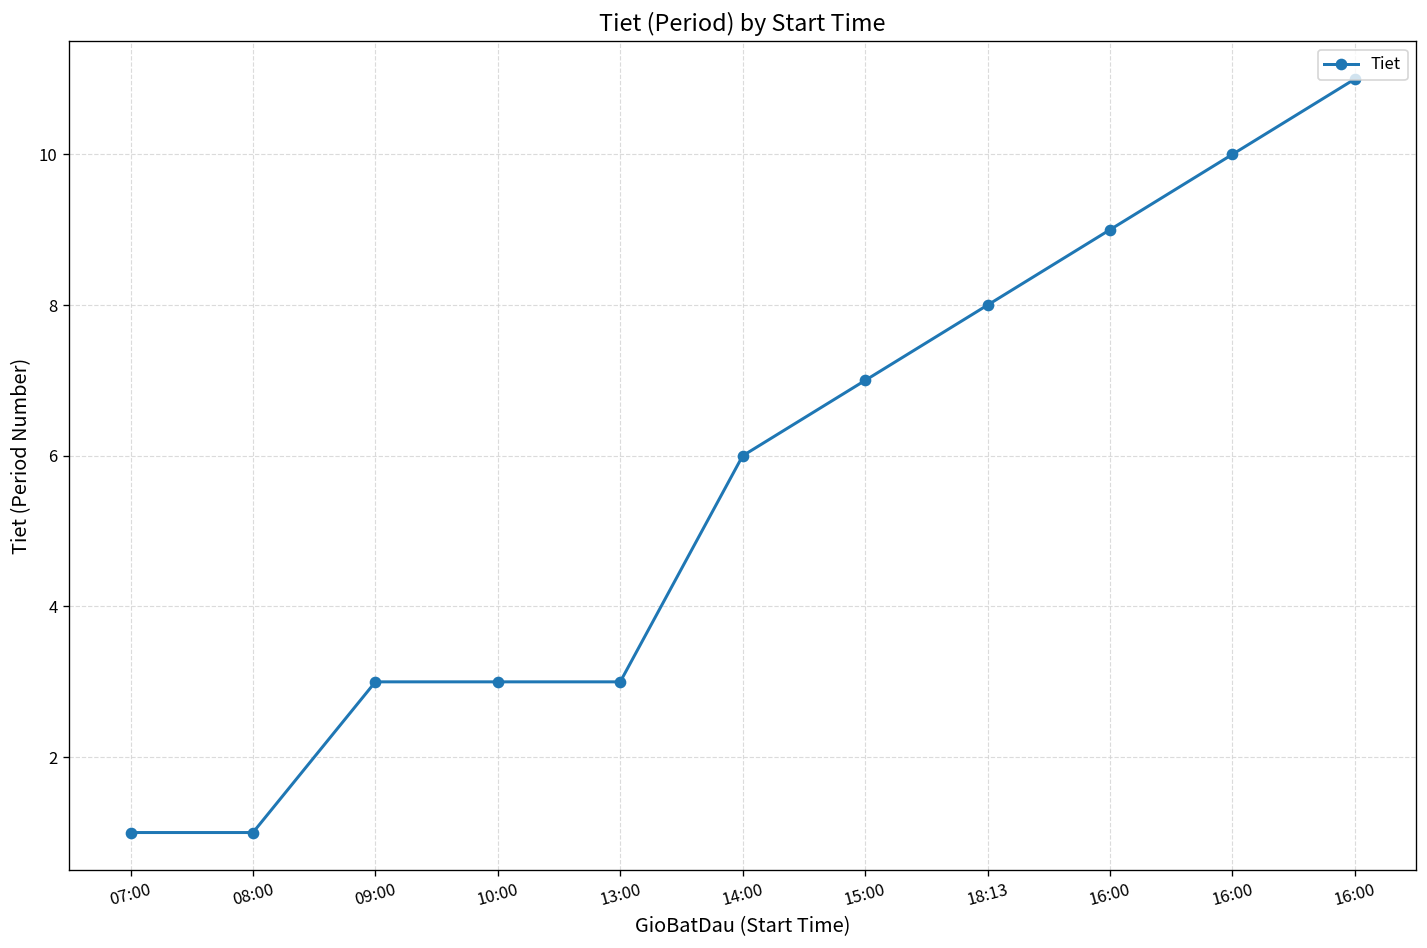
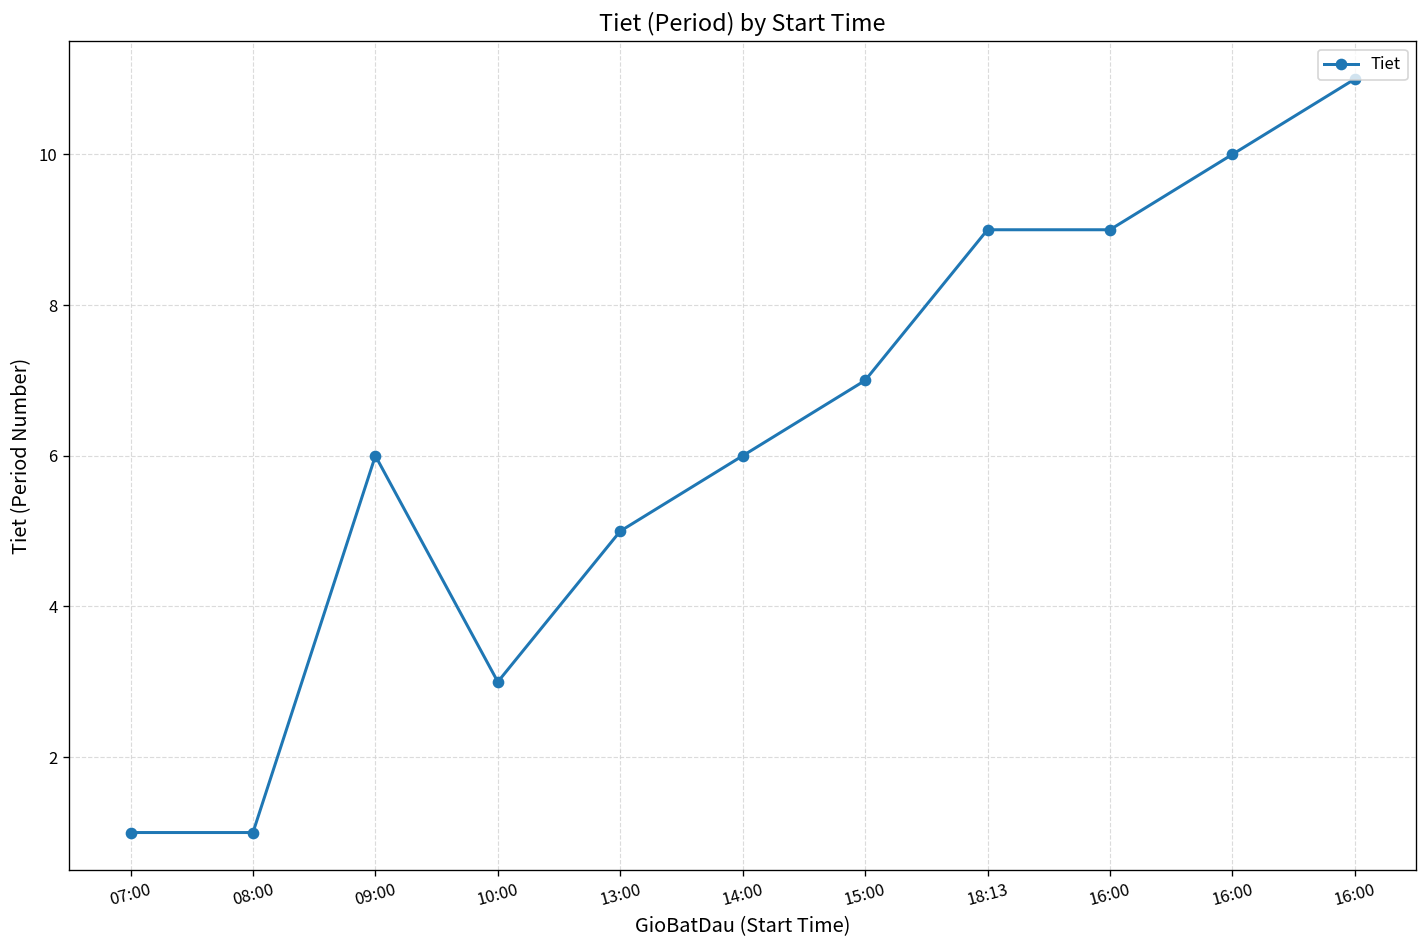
09:00: 3 -> 6
13:00: 3 -> 5
18:13: 8 -> 9
